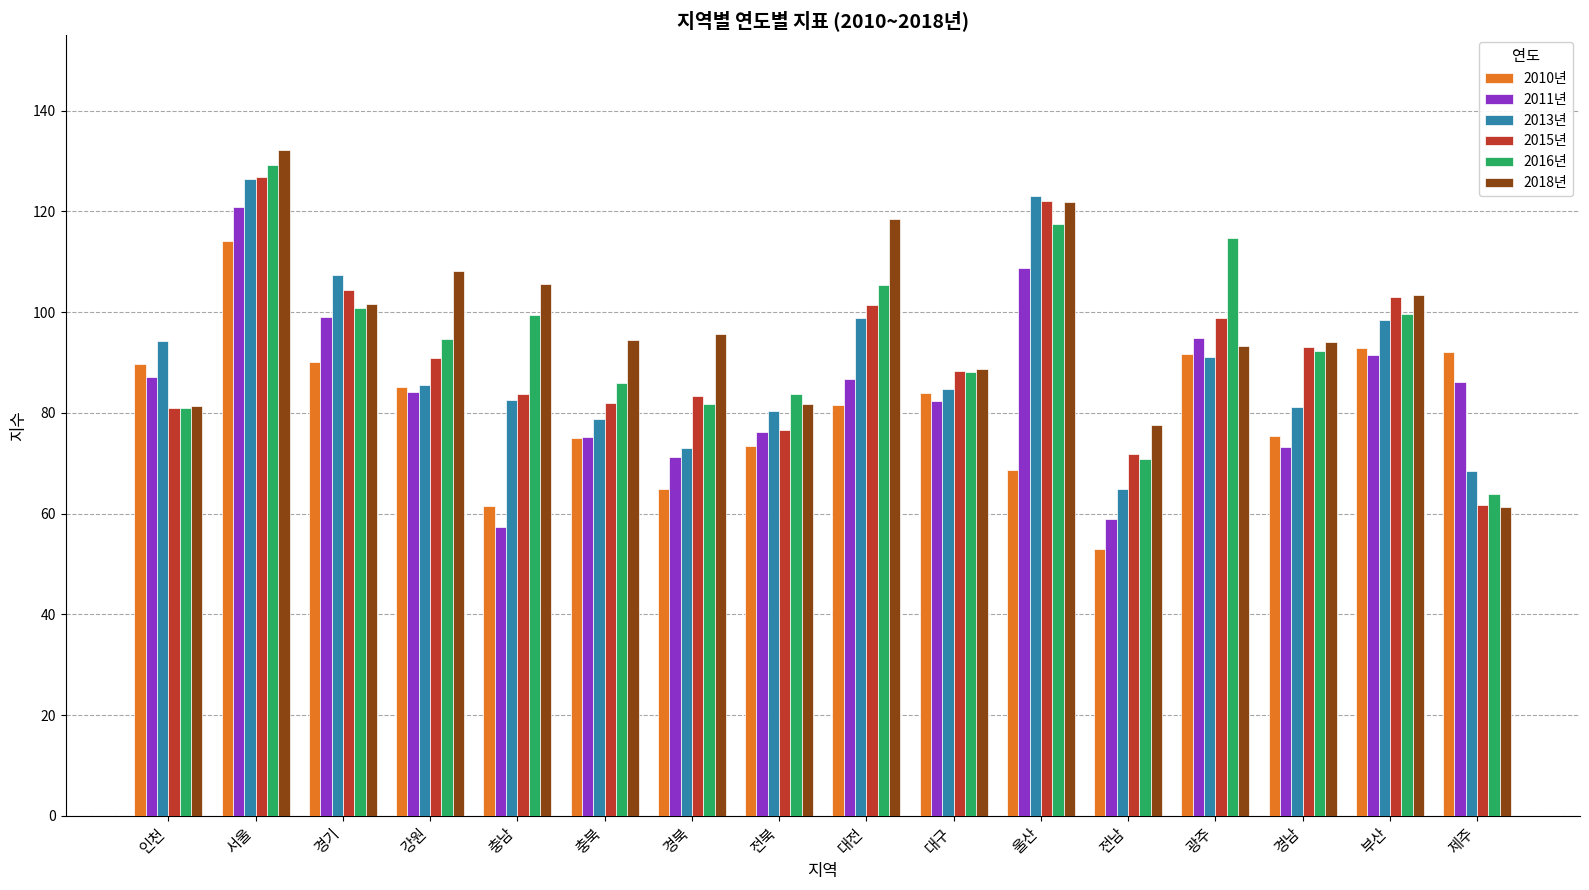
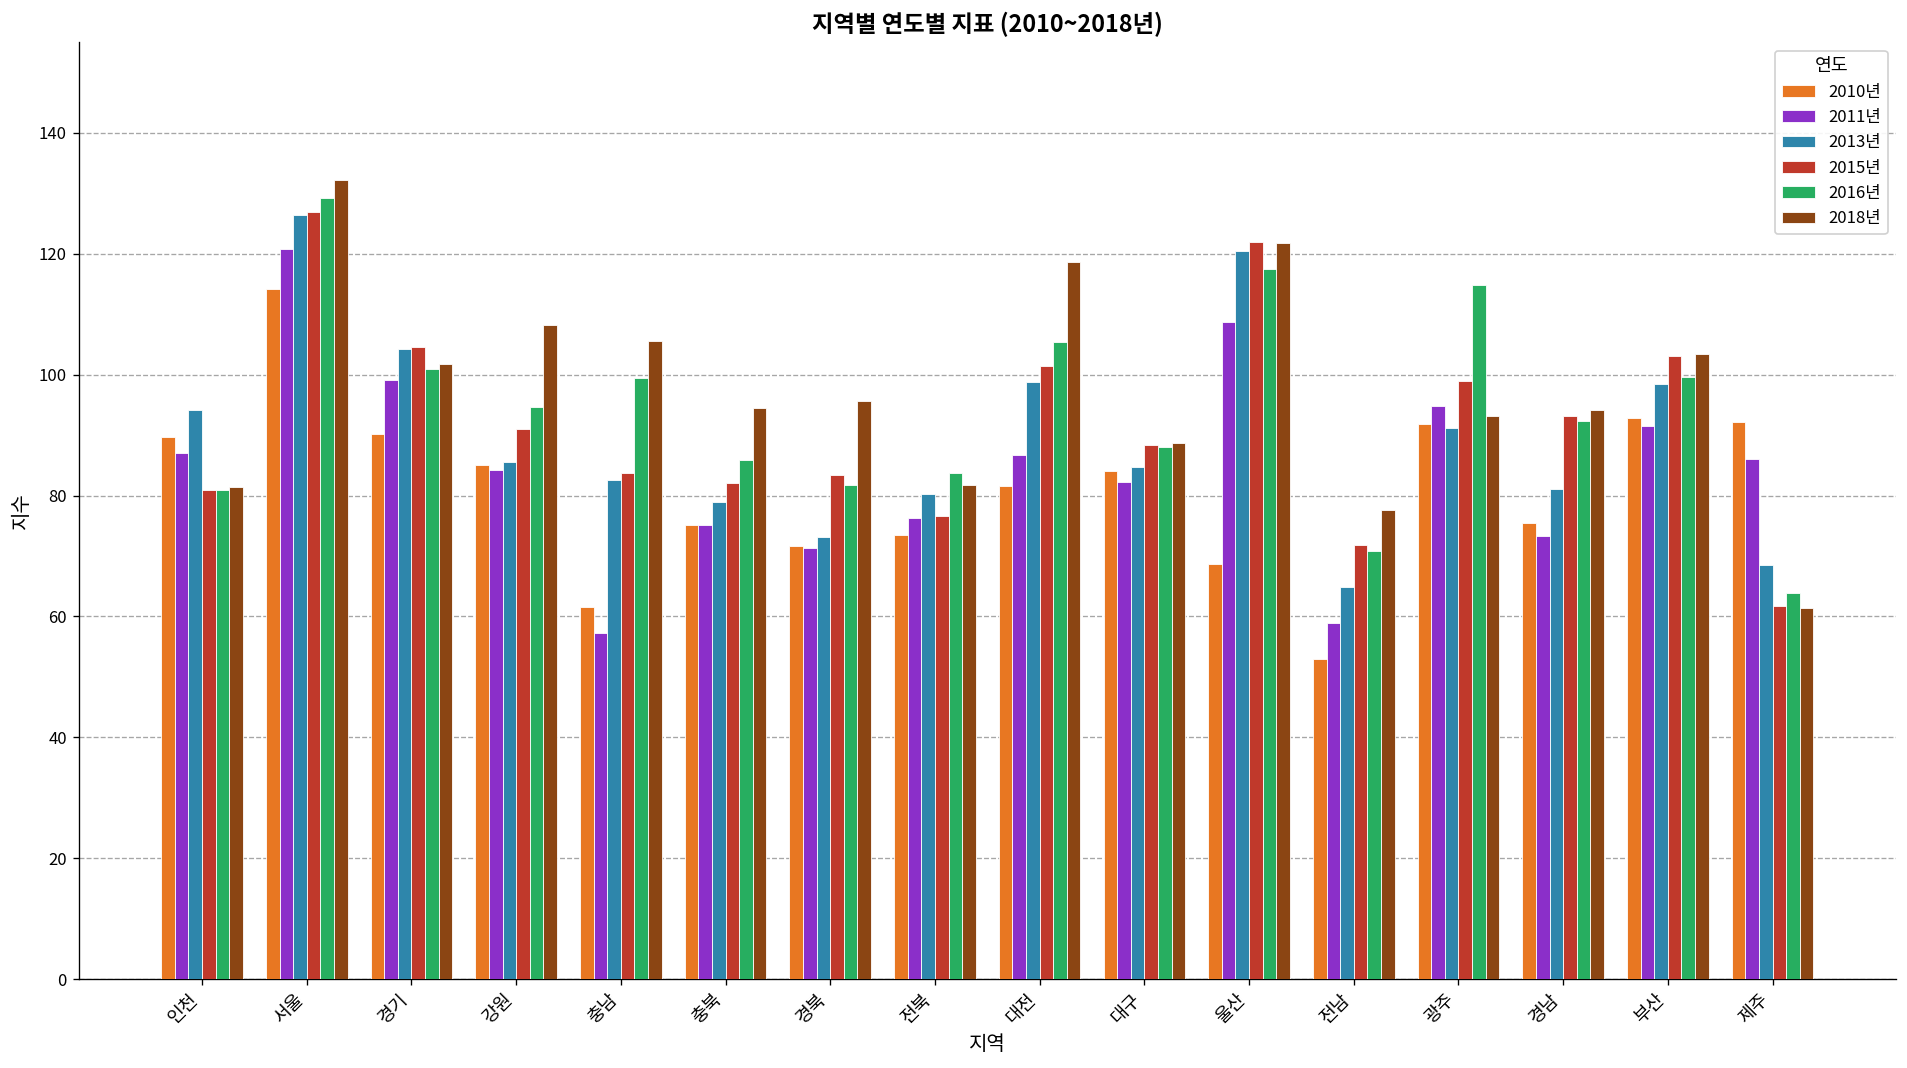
2013년, 경기: 107 -> 104
2010년, 경북: 65 -> 72
2013년, 울산: 123 -> 120
